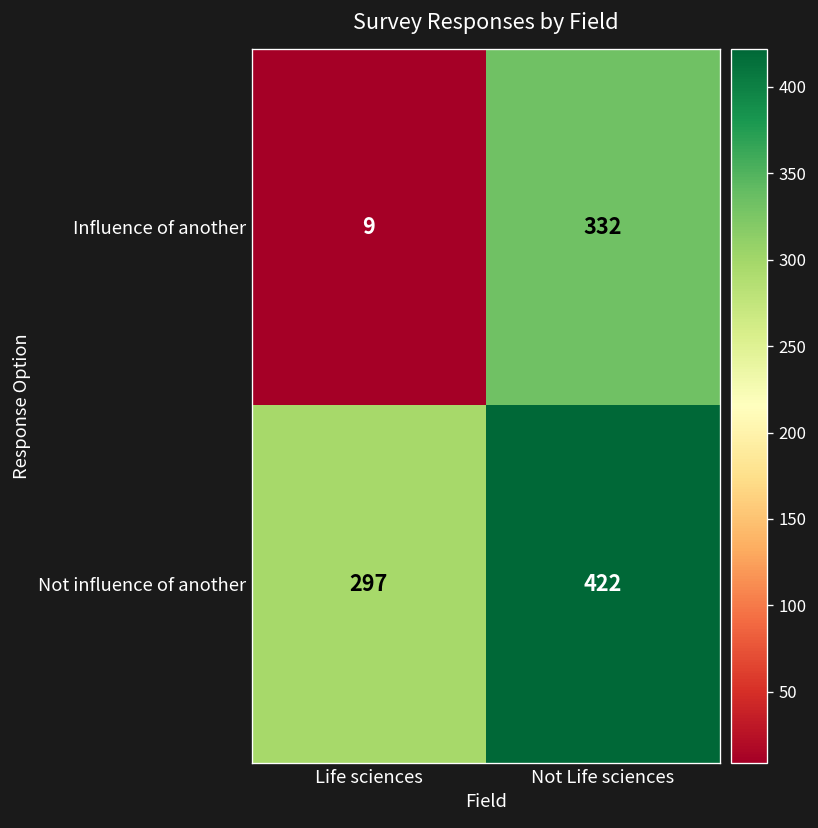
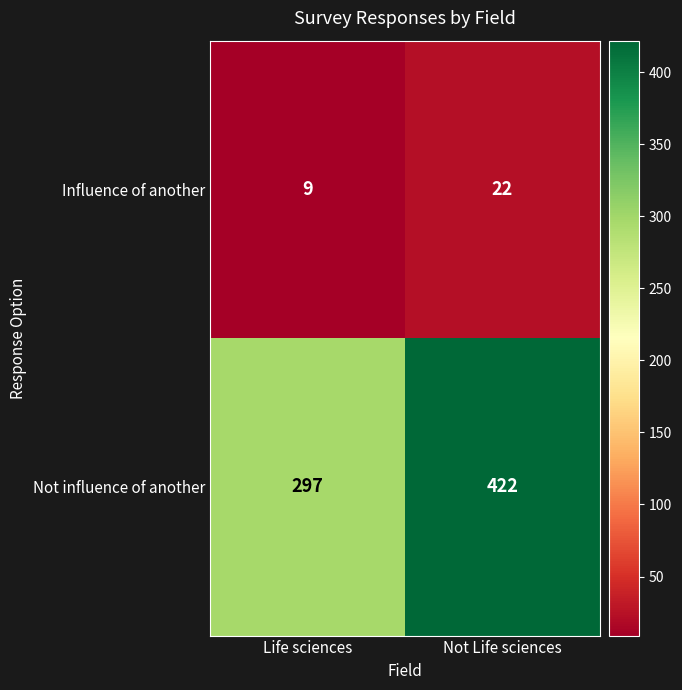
Influence of another, Not Life sciences: 332 -> 22
